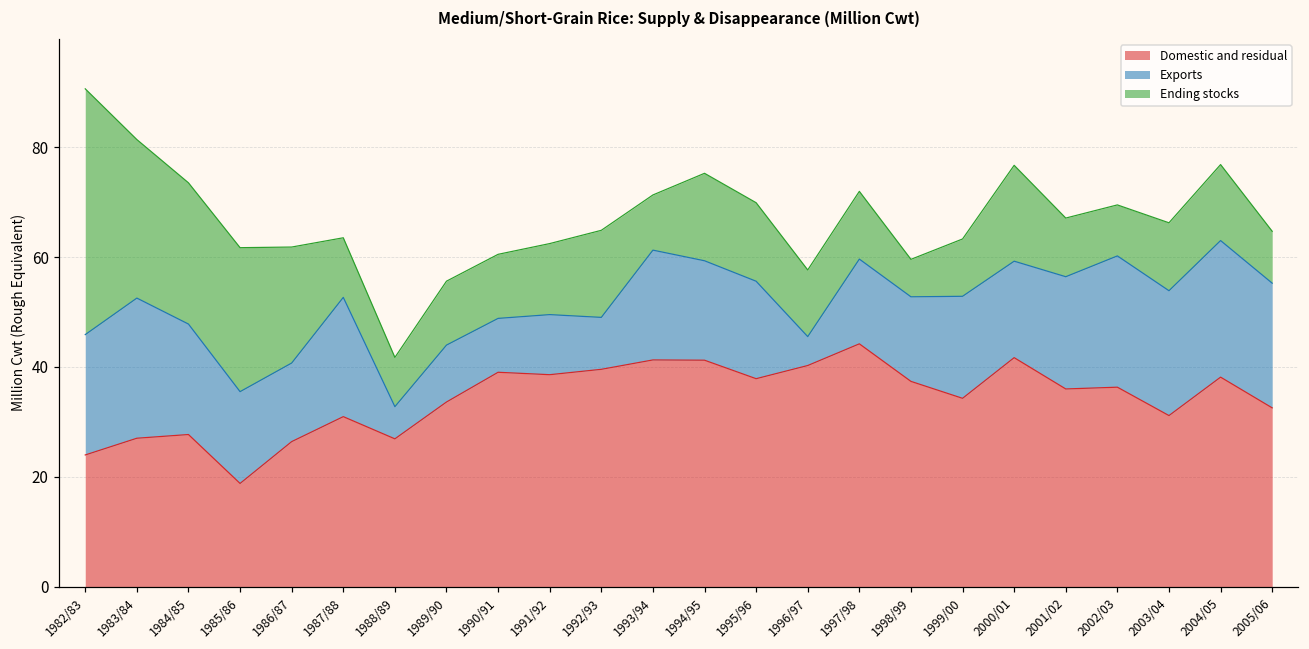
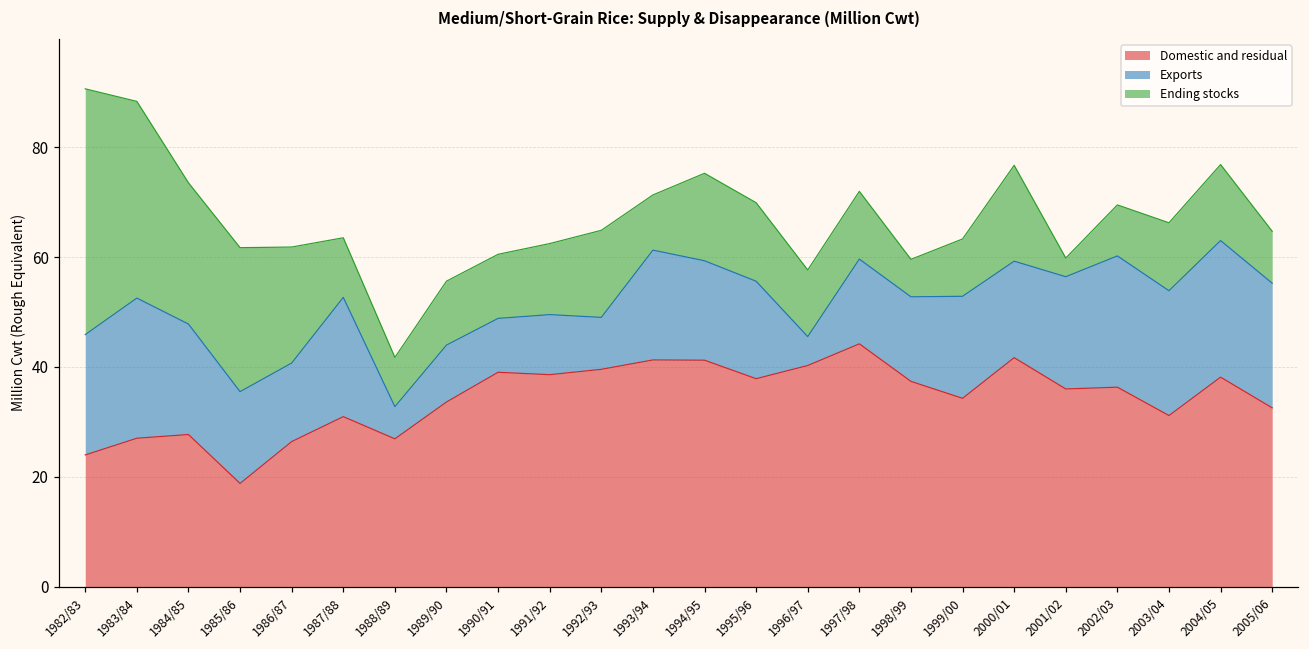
Ending stocks, 1983/84: 29 -> 36
Ending stocks, 2001/02: 11 -> 3
